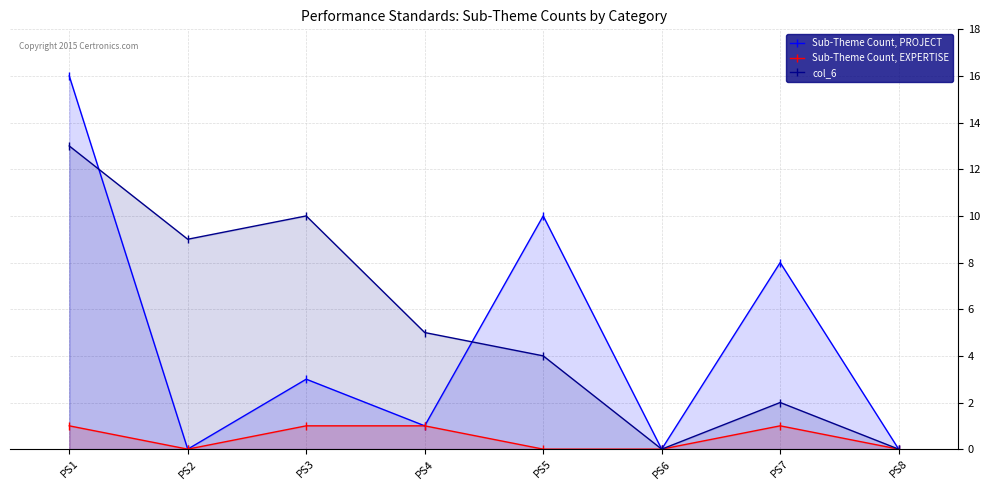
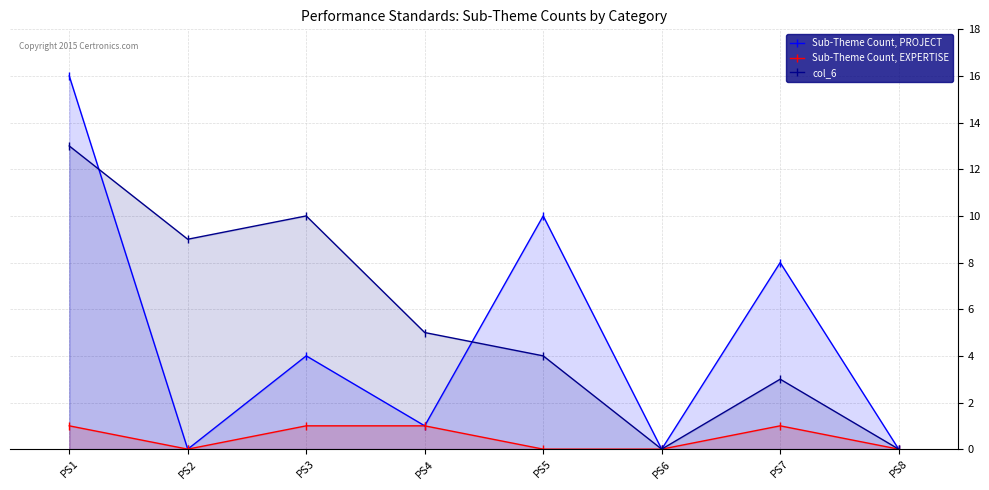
Sub-Theme Count, PROJECT, PS3: 3 -> 4
col_6, PS7: 2 -> 3
